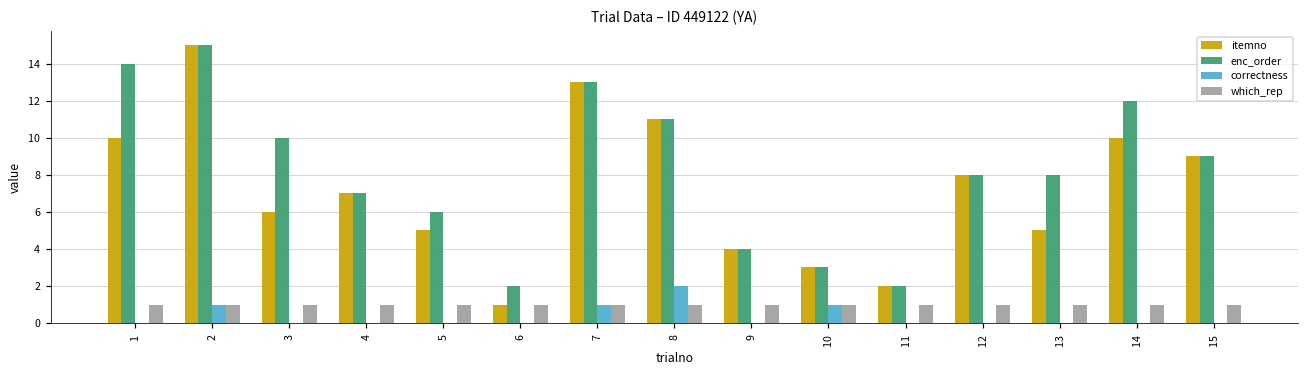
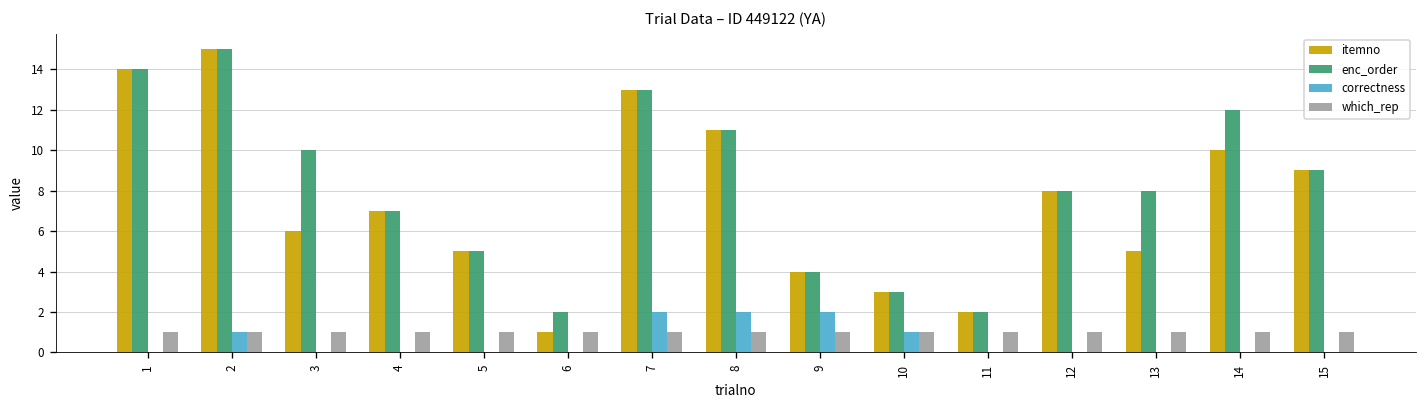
itemno, 1: 10 -> 14
enc_order, 5: 6 -> 5
correctness, 7: 1 -> 2
correctness, 9: 0 -> 2
